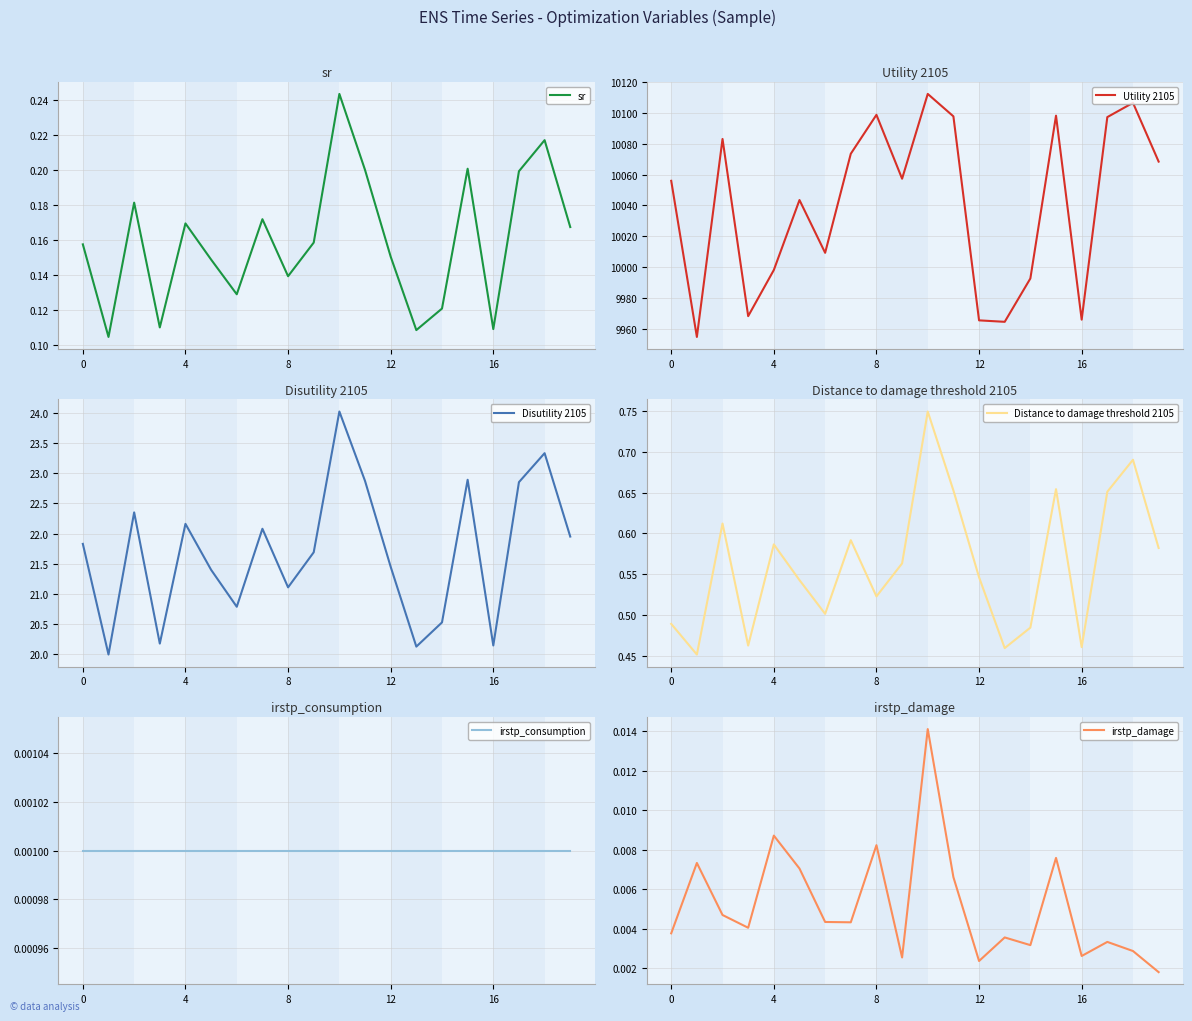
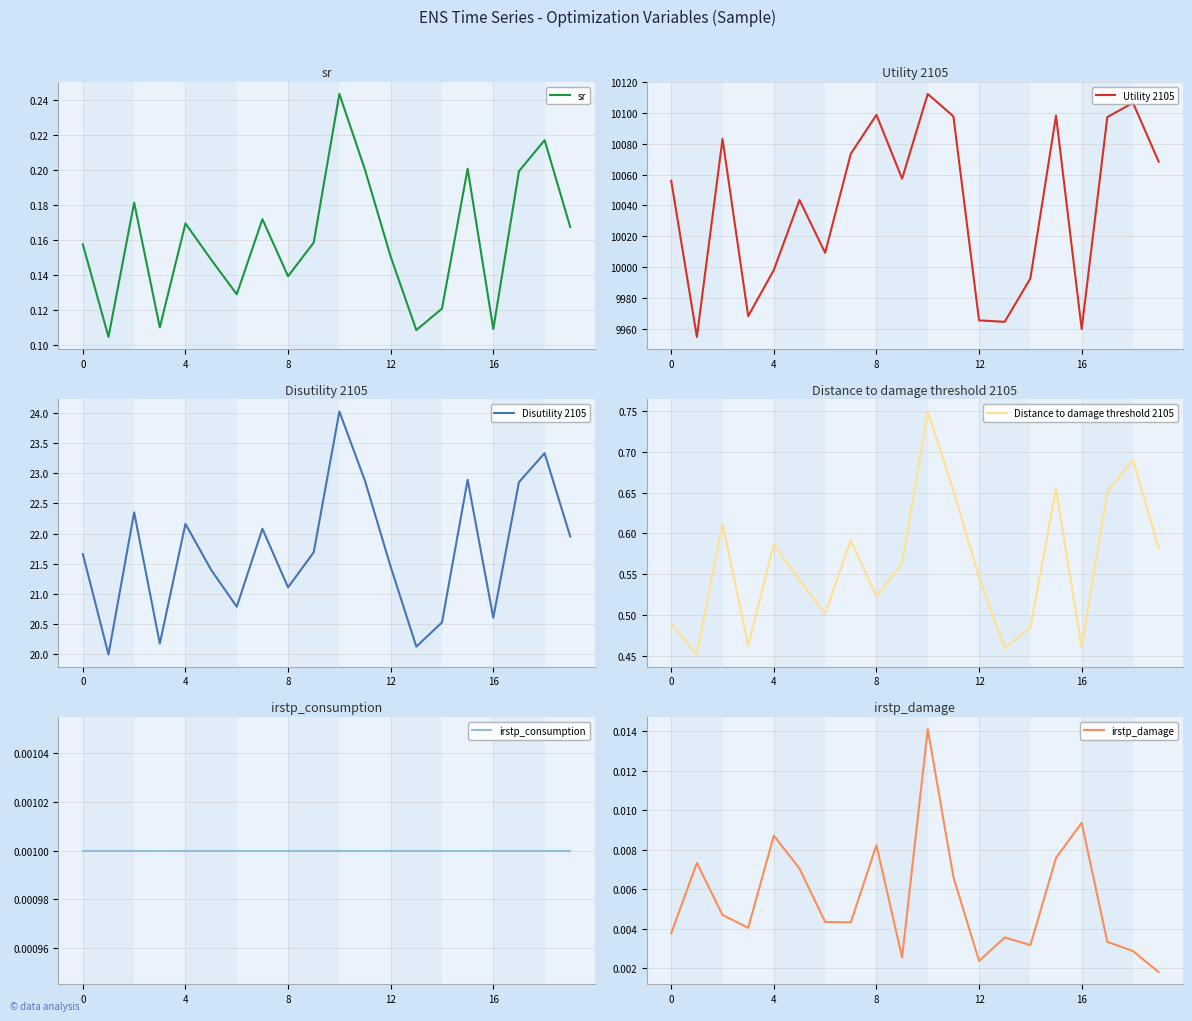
Utility 2105, 16: 9966 -> 9960
Disutility 2105, 0: 21.8 -> 21.7
Disutility 2105, 16: 20.1 -> 20.6
irstp_damage, 16: 0.0026 -> 0.0094
